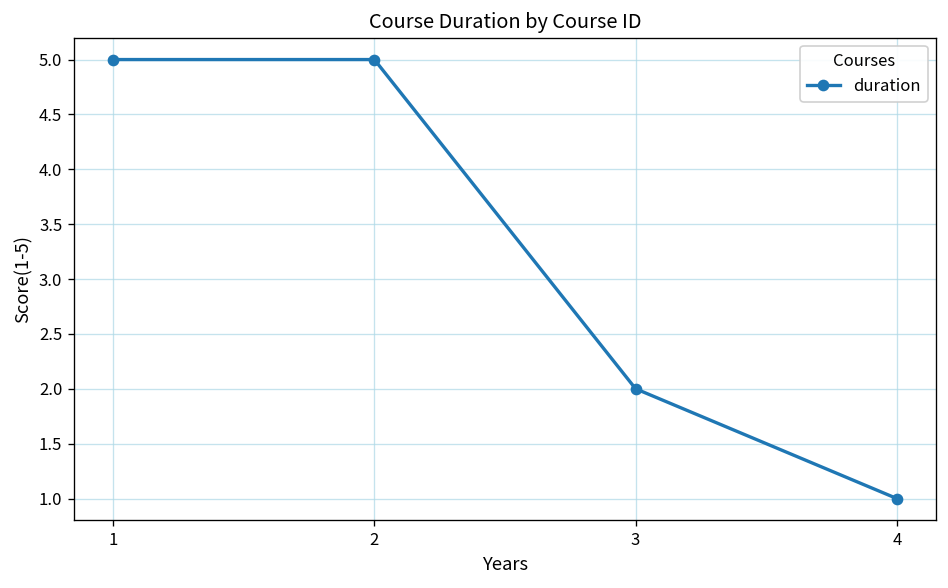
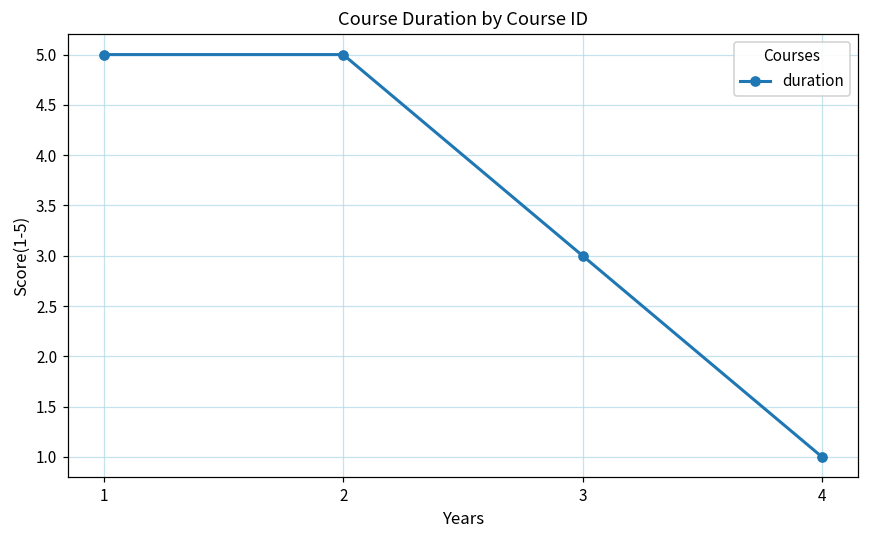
3: 2 -> 3
